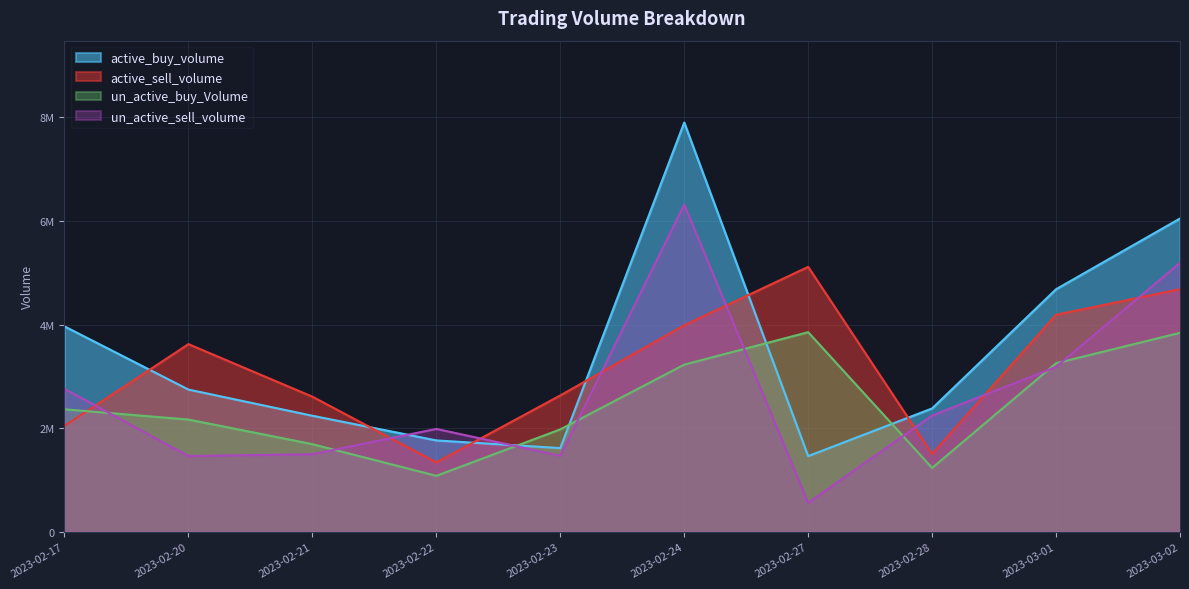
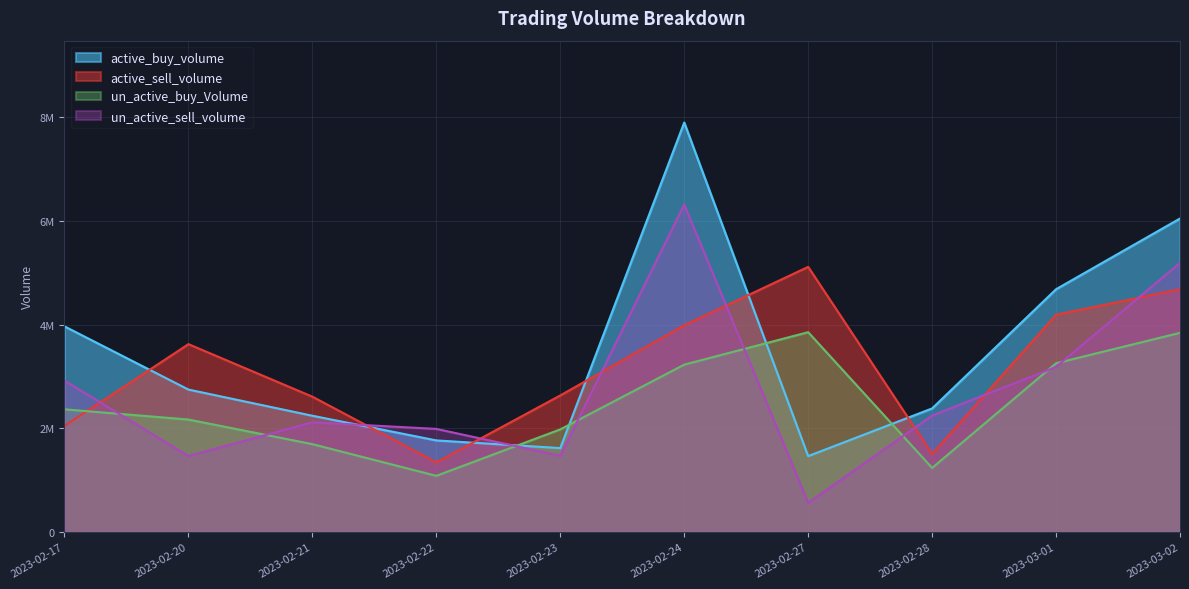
un_active_sell_volume, 2023-02-17: 2800000 -> 2900000
un_active_sell_volume, 2023-02-21: 1500000 -> 2100000
